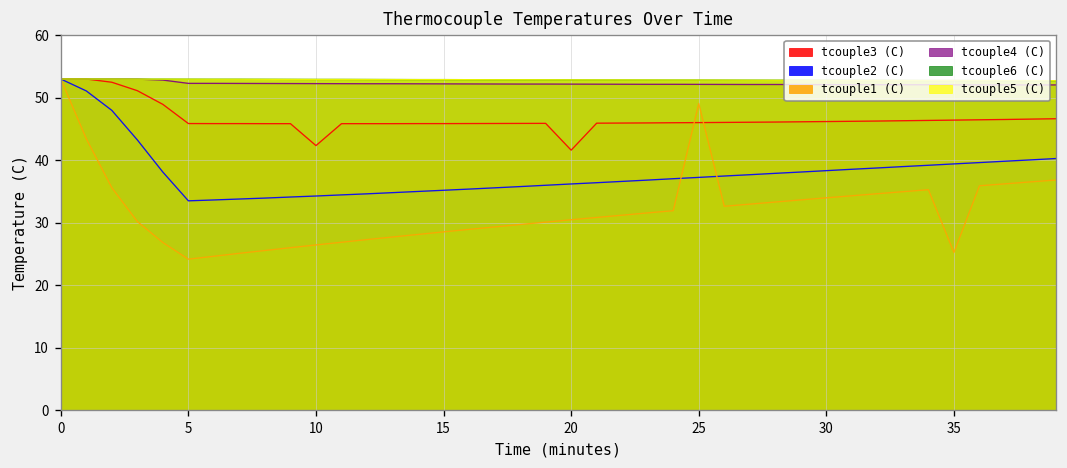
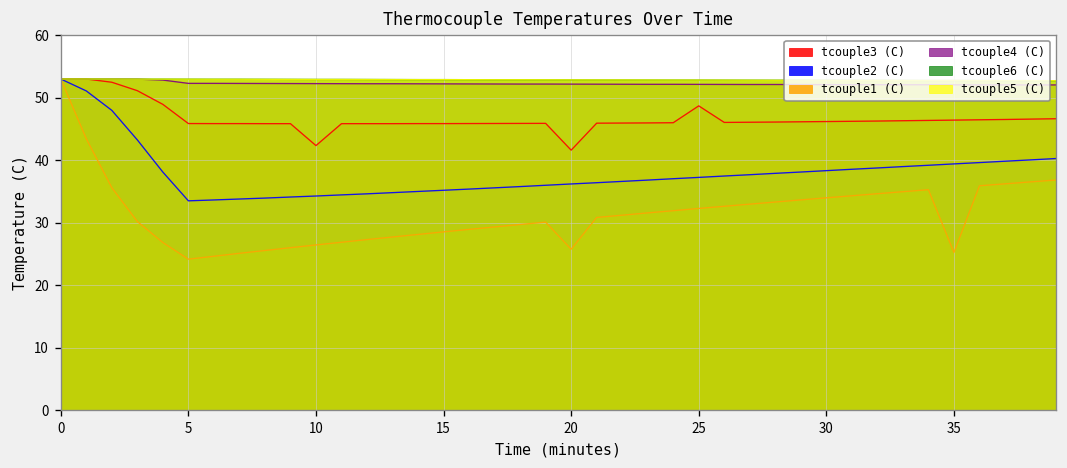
tcouple1 (C), 20: 30 -> 26
tcouple3 (C), 25: 46 -> 49
tcouple1 (C), 25: 49 -> 32
